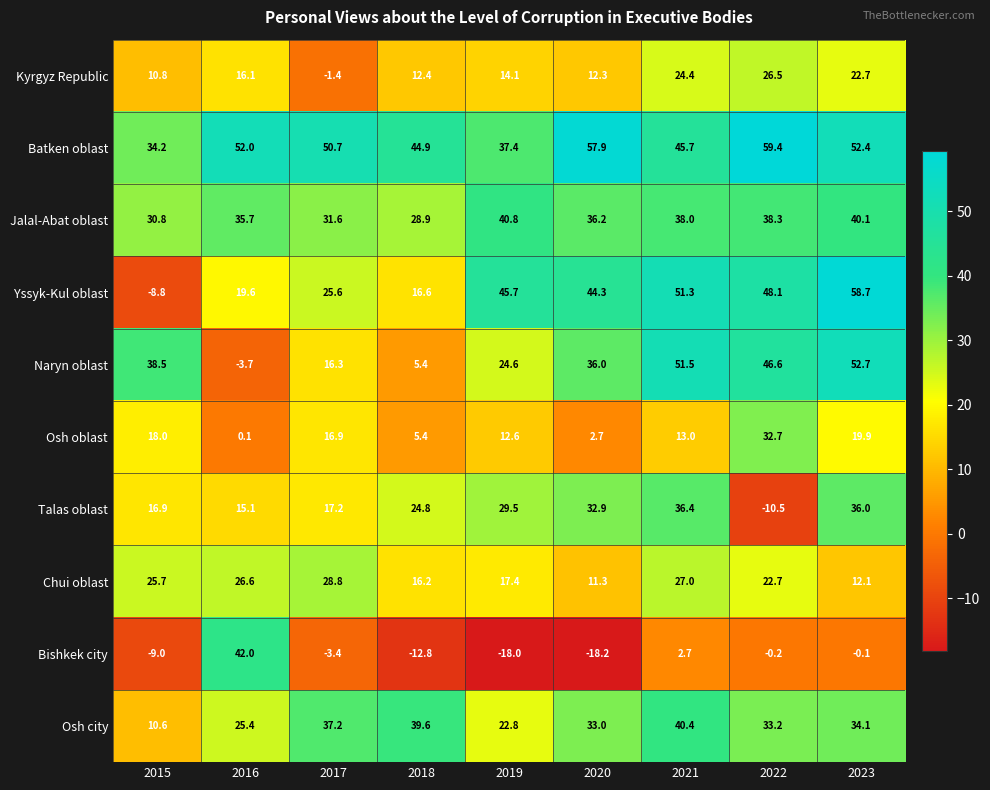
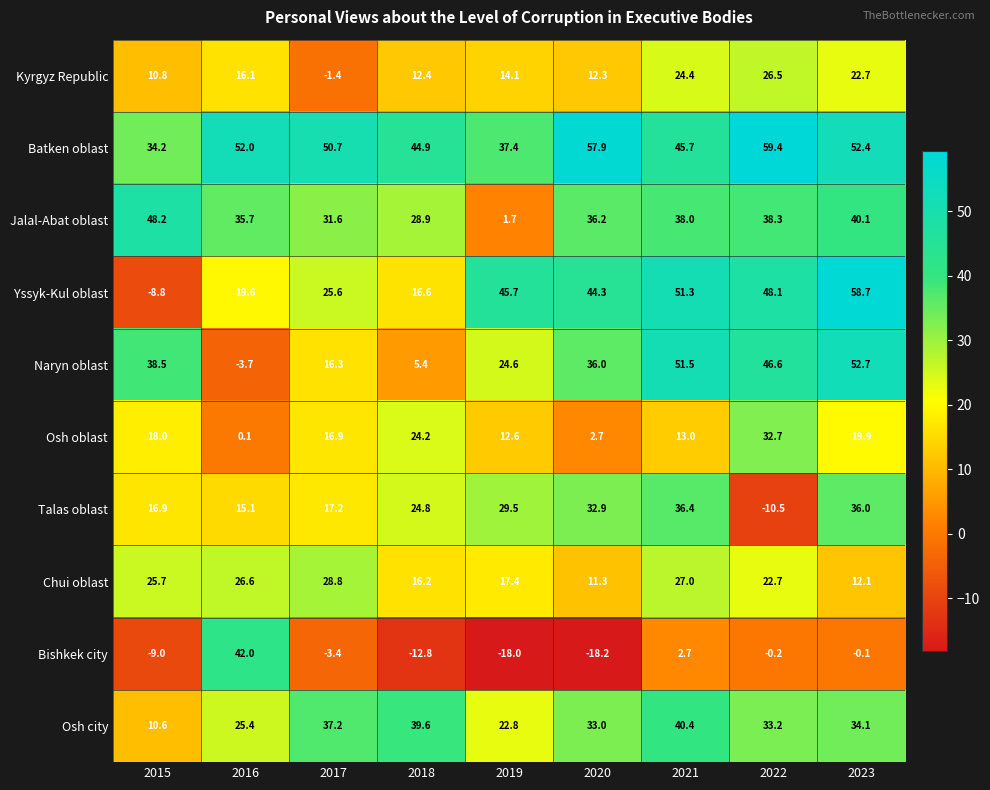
Jalal-Abat oblast, 2015: 30.8 -> 48.2
Jalal-Abat oblast, 2019: 40.8 -> 1.7
Osh oblast, 2018: 5.4 -> 24.2
